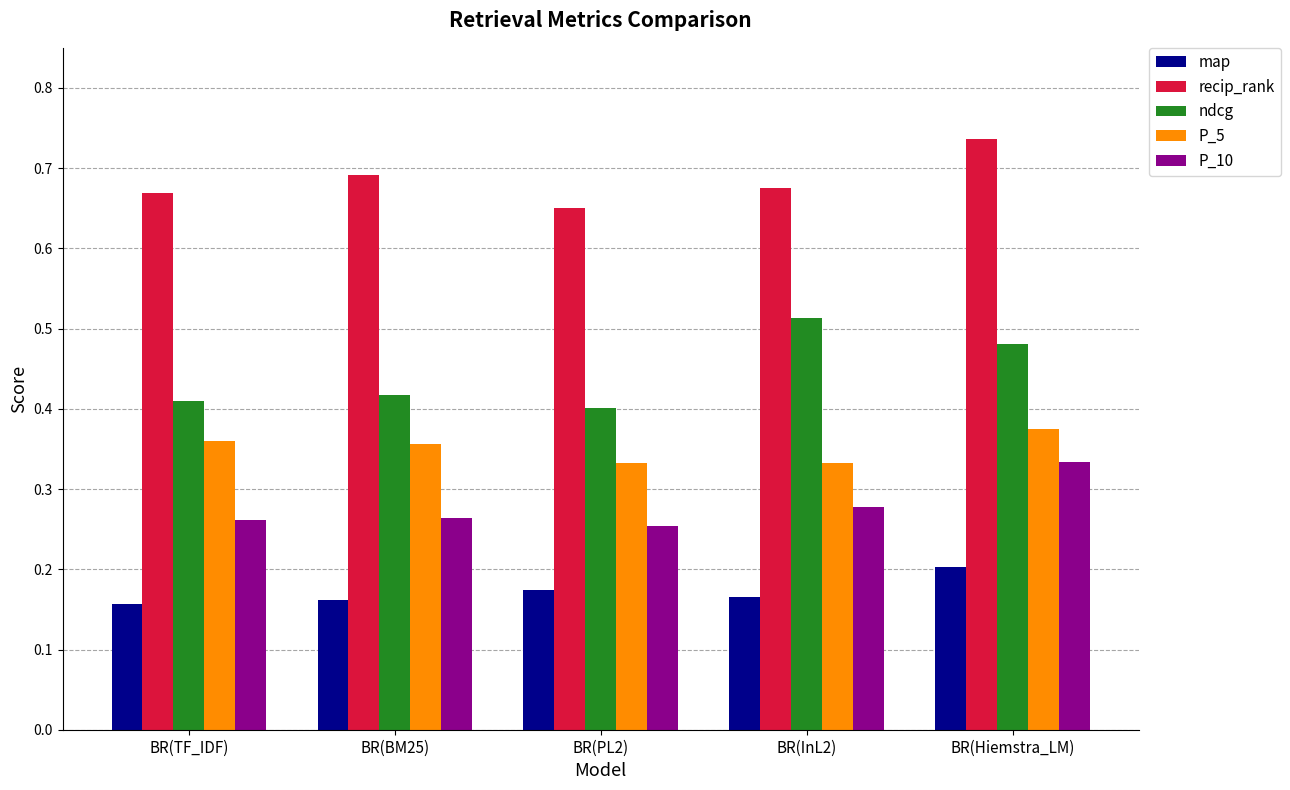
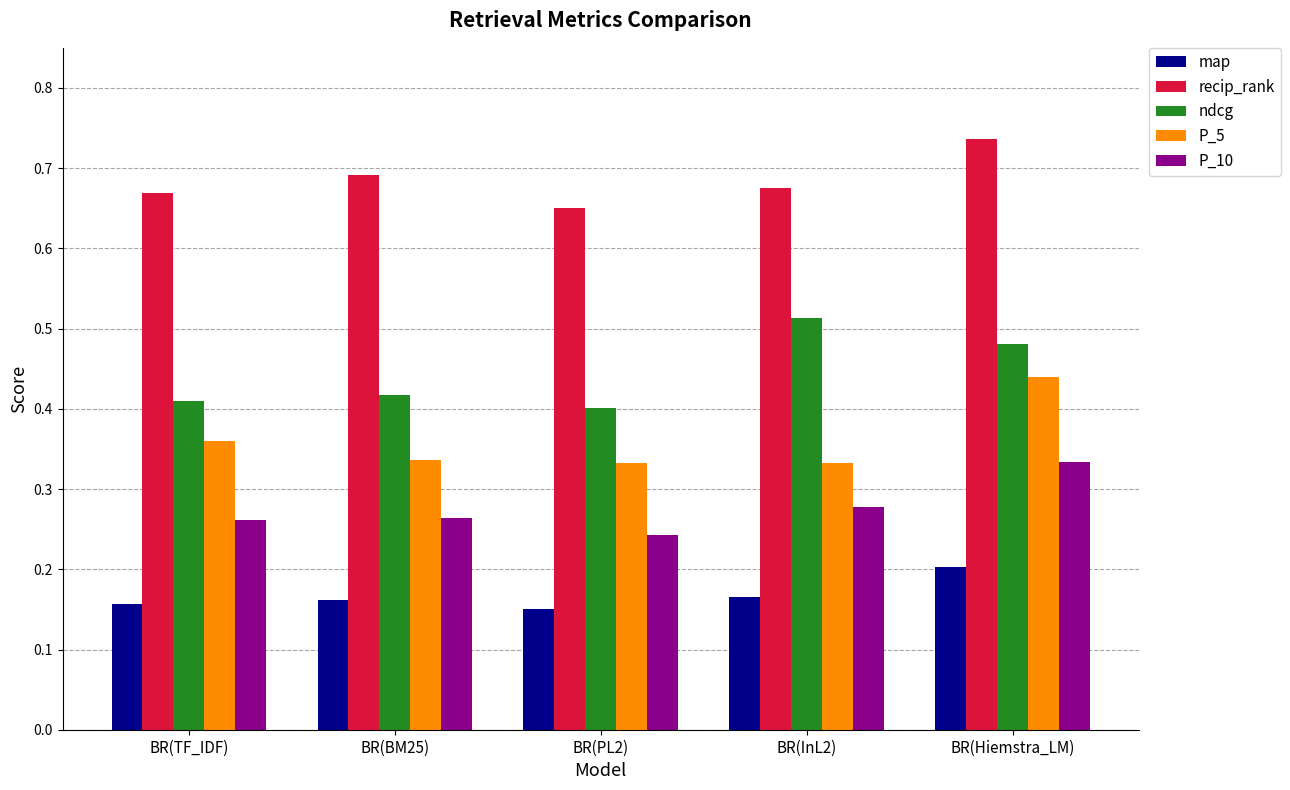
P_5, BR(BM25): 0.36 -> 0.34
map, BR(PL2): 0.17 -> 0.15
P_10, BR(PL2): 0.25 -> 0.24
P_5, BR(Hiemstra_LM): 0.37 -> 0.44
